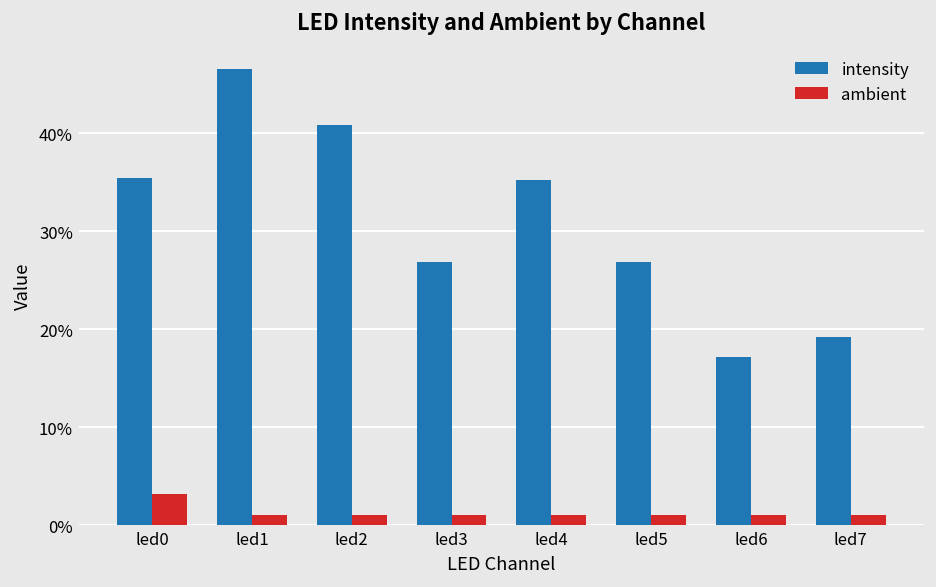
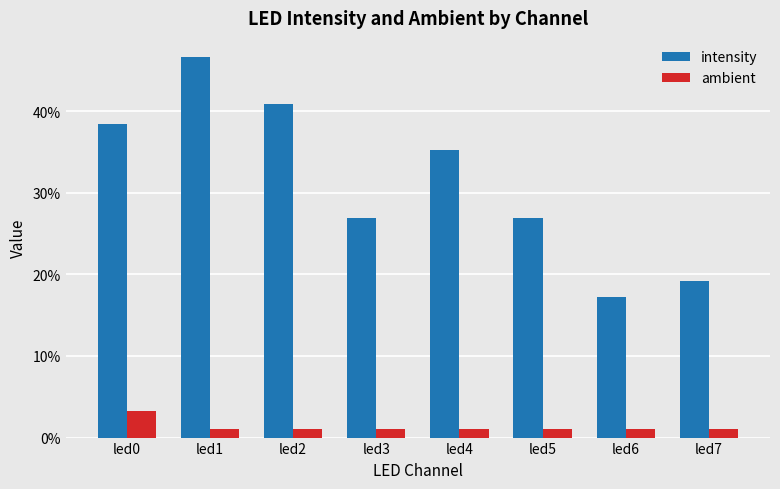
intensity, led0: 35% -> 38%
